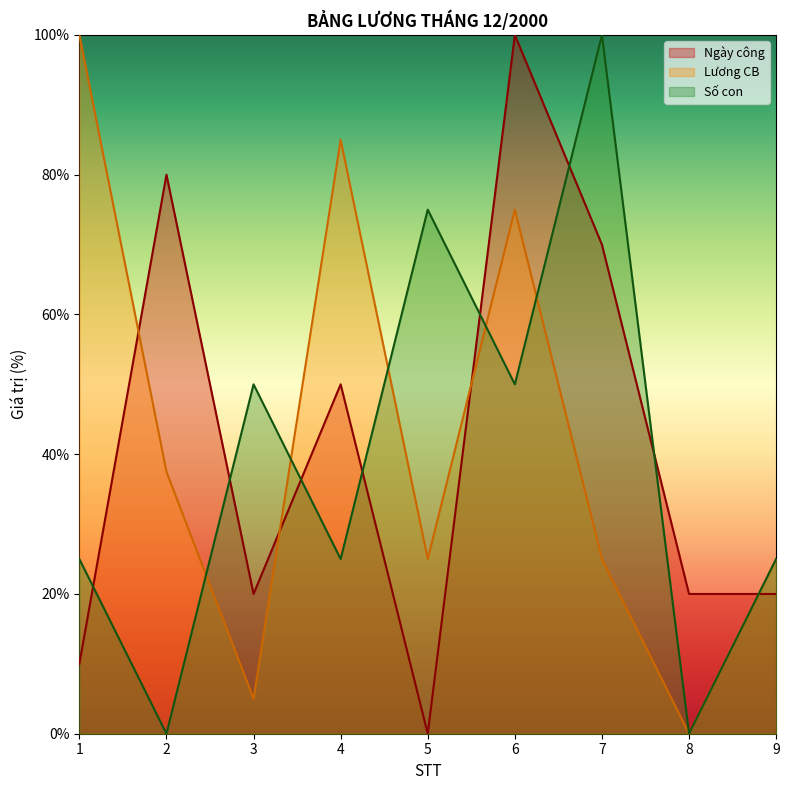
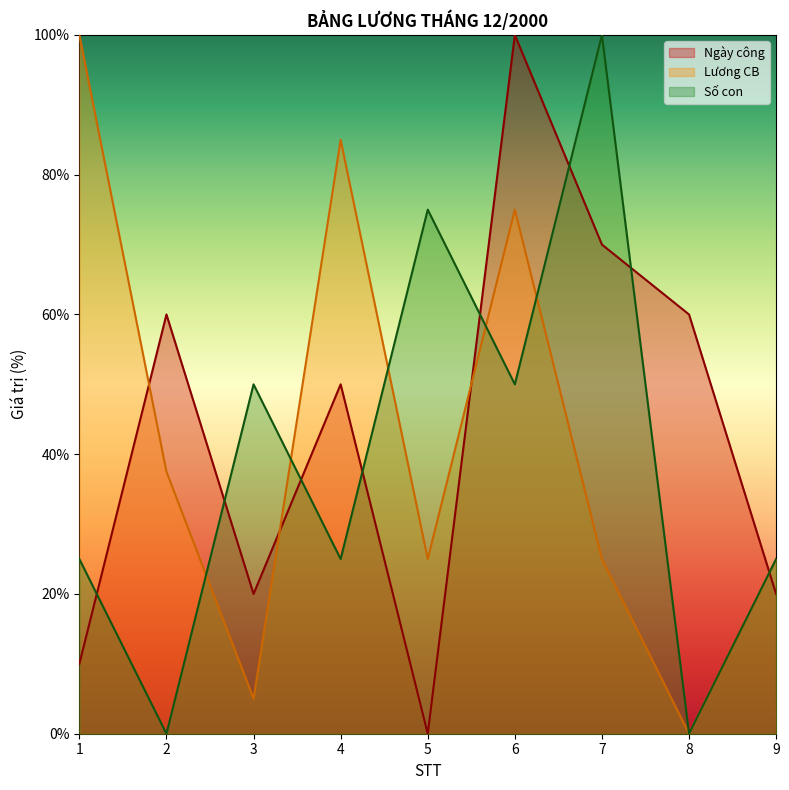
Ngày công, 2: 80% -> 60%
Ngày công, 8: 20% -> 60%
